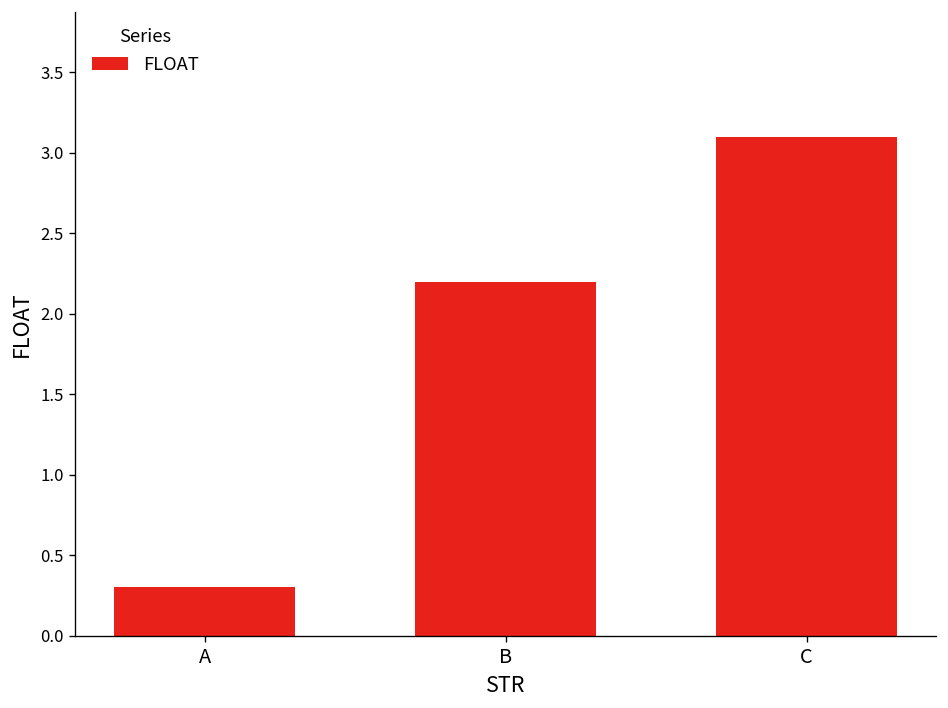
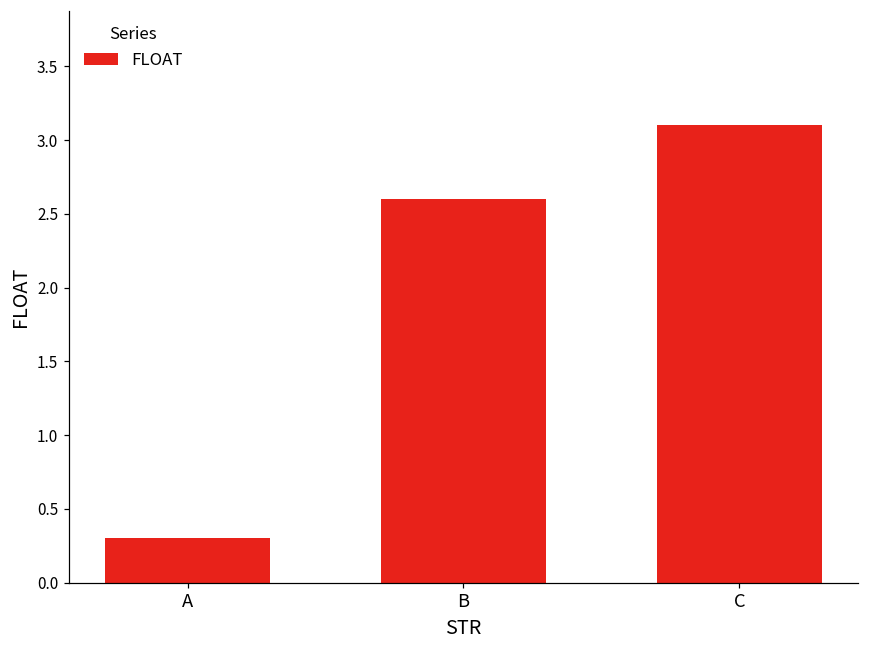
B: 2.2 -> 2.6
